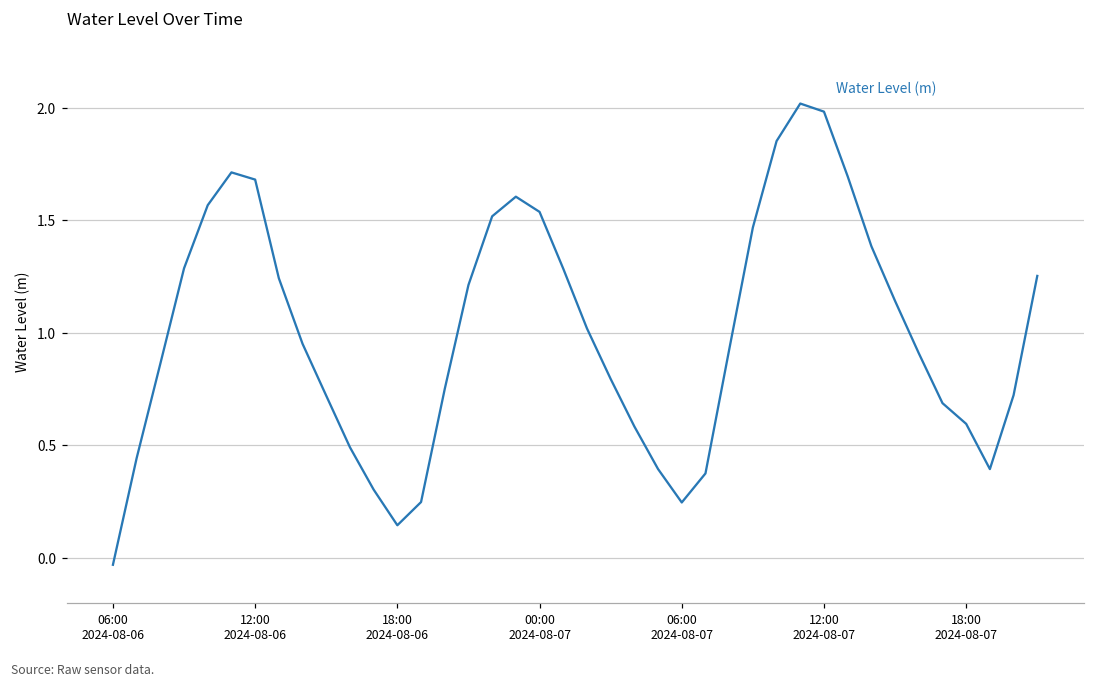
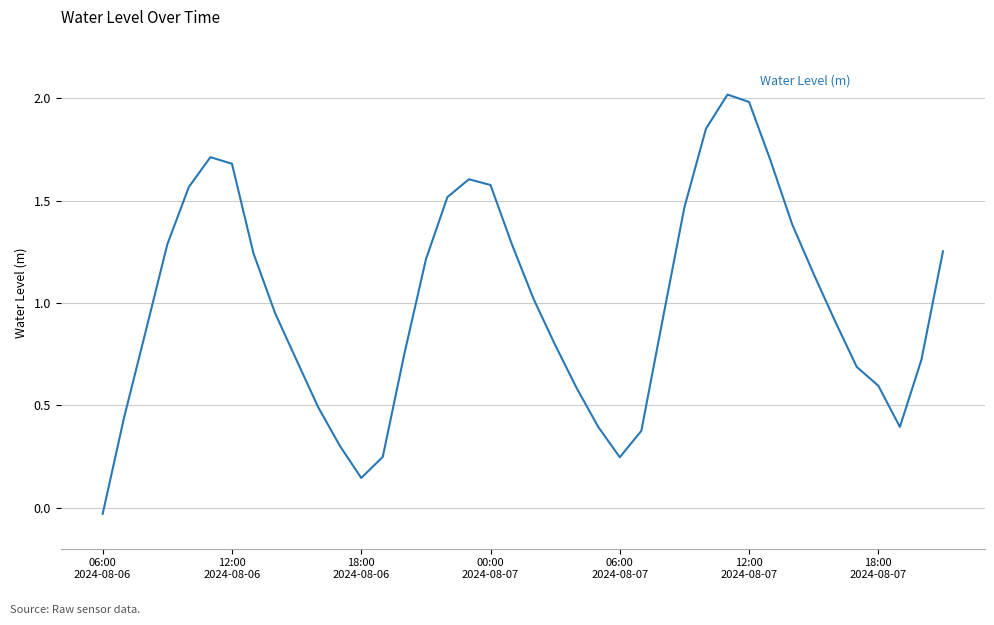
00:00 2024-08-07: 1.54 -> 1.58
